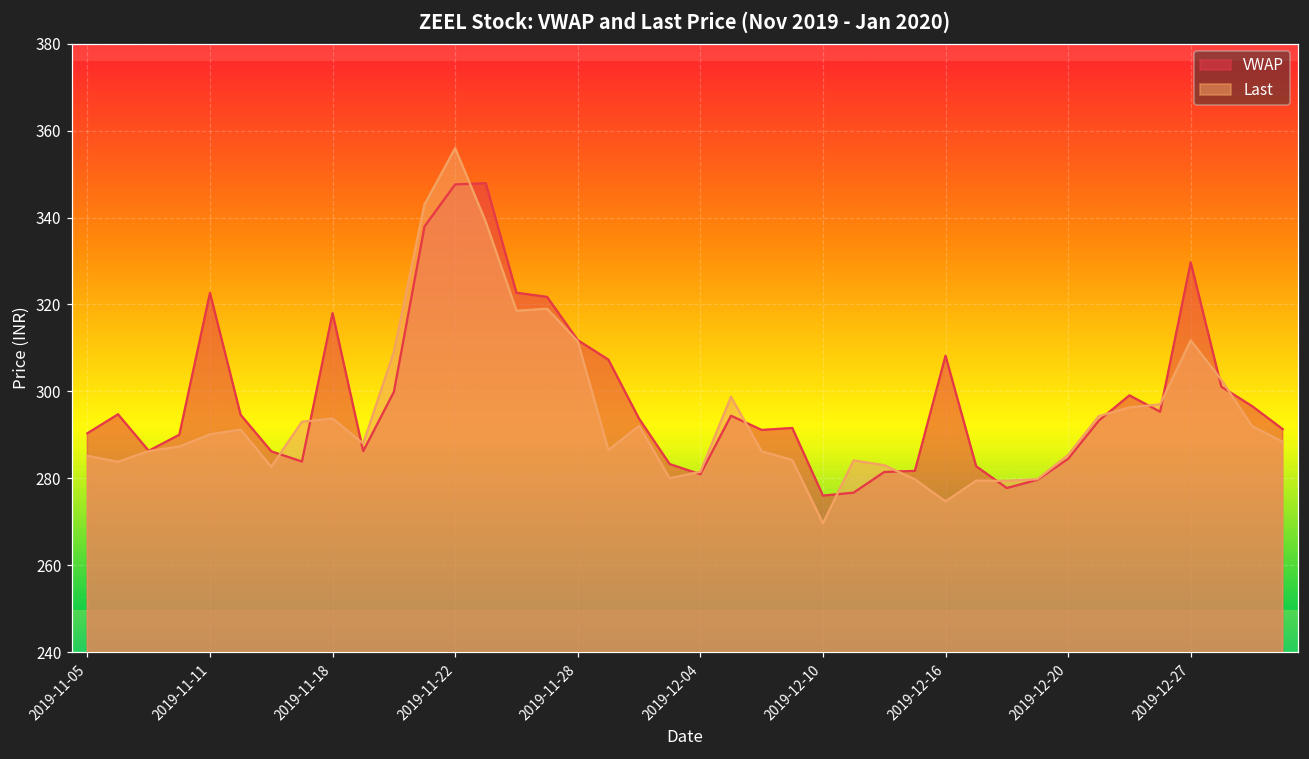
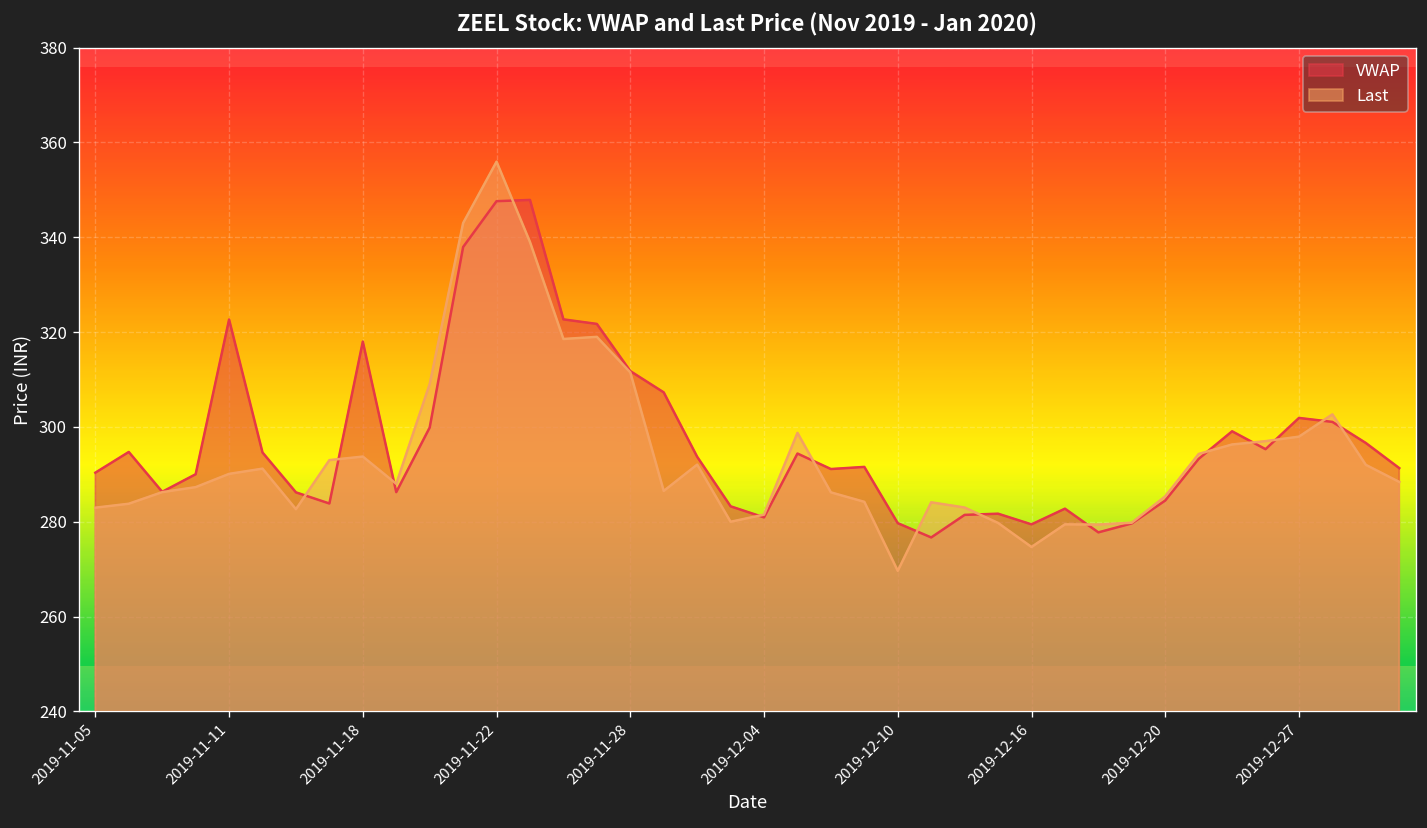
Last, 2019-11-05: 285 -> 283
VWAP, 2019-12-10: 276 -> 280
VWAP, 2019-12-16: 308 -> 279
VWAP, 2019-12-27: 330 -> 302
Last, 2019-12-27: 312 -> 298
